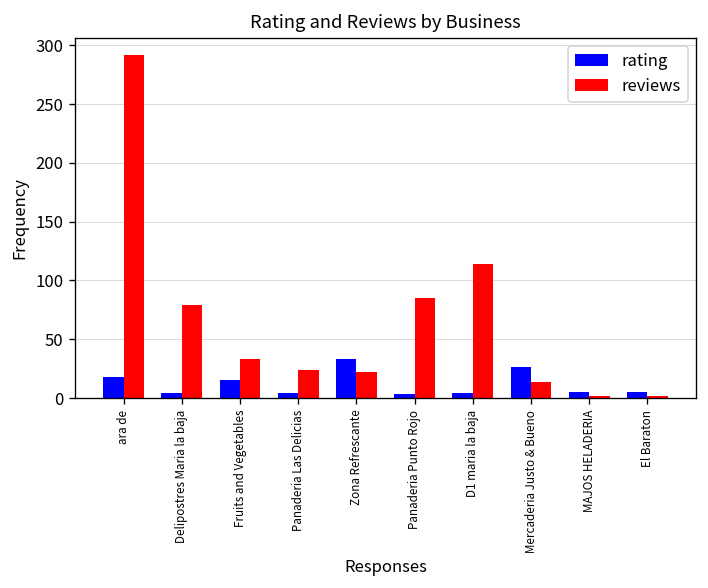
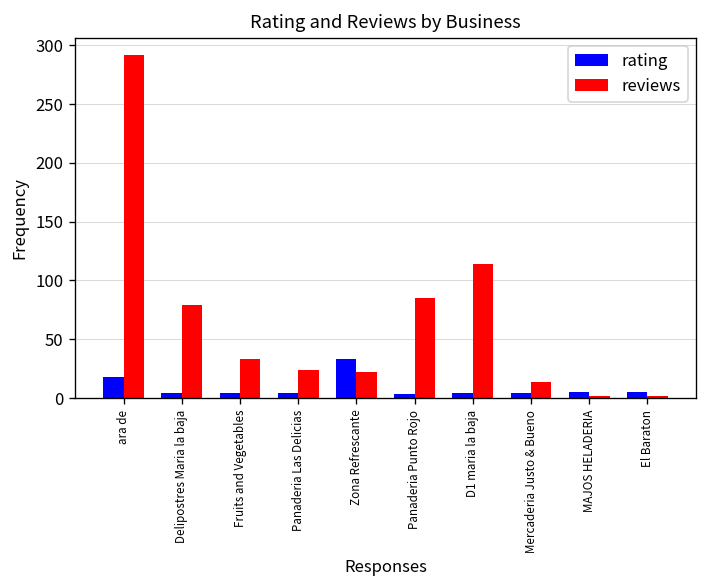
rating, Fruits and Vegetables: 20 -> 0
rating, Mercaderia Justo & Bueno: 30 -> 0
